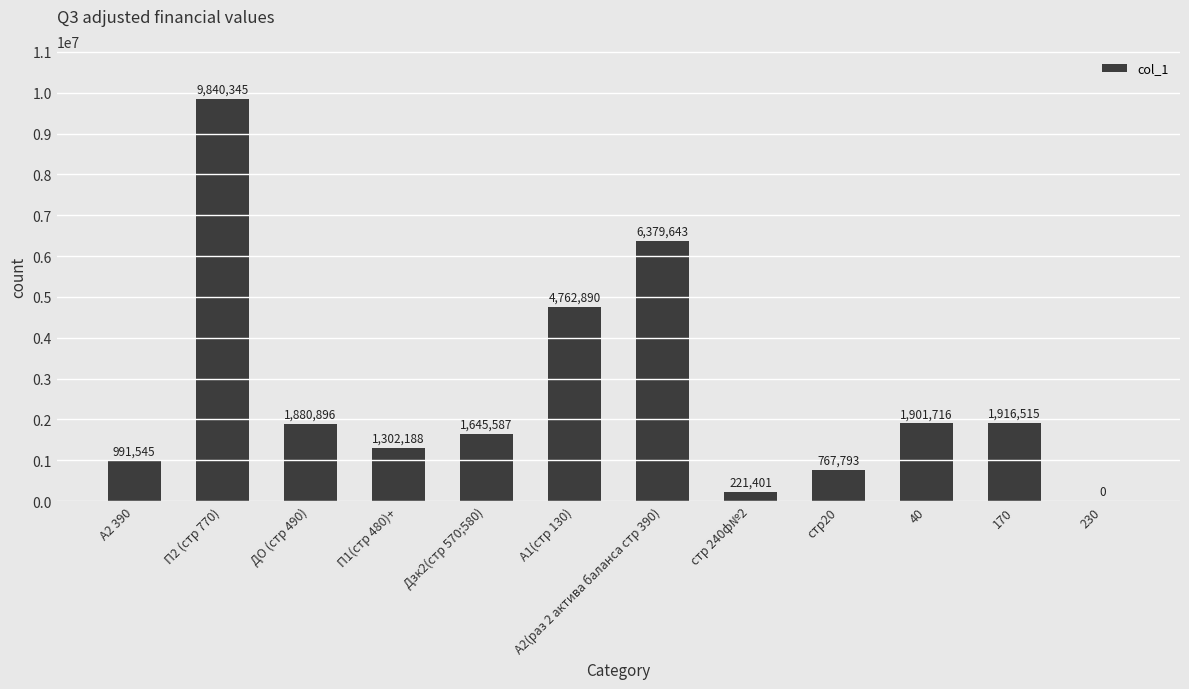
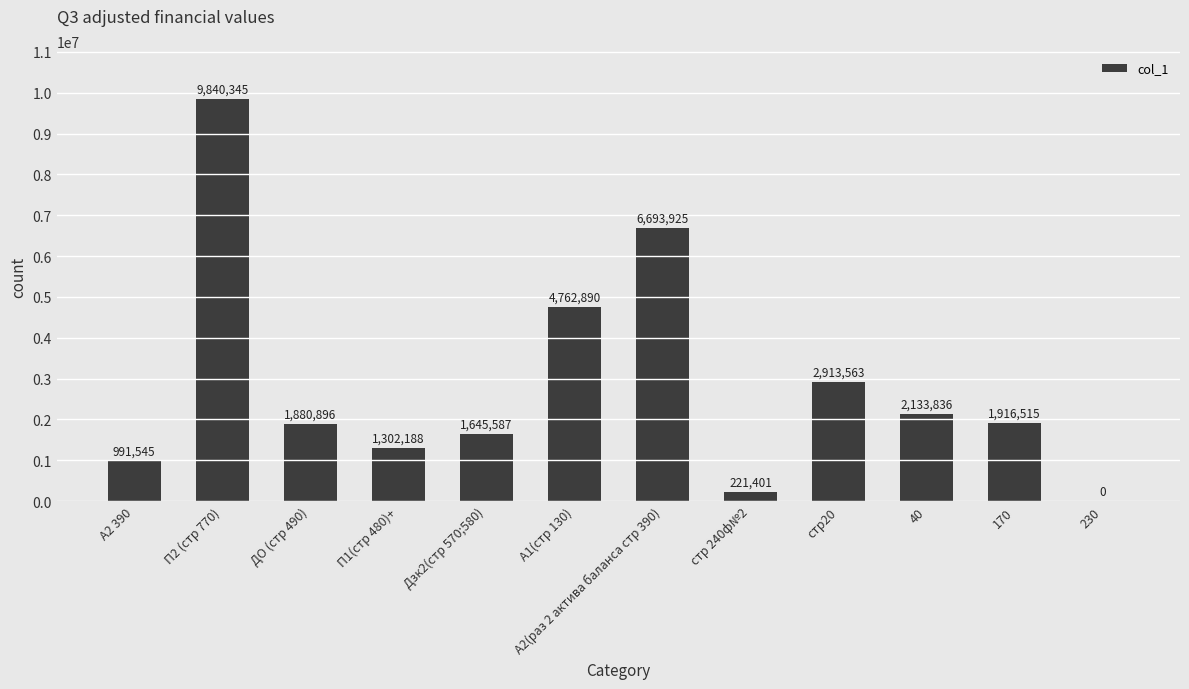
А2(раз 2 актива баланса стр 390): 6,379,643 -> 6,693,925
стр20: 767,793 -> 2,913,563
40: 1,901,716 -> 2,133,836
